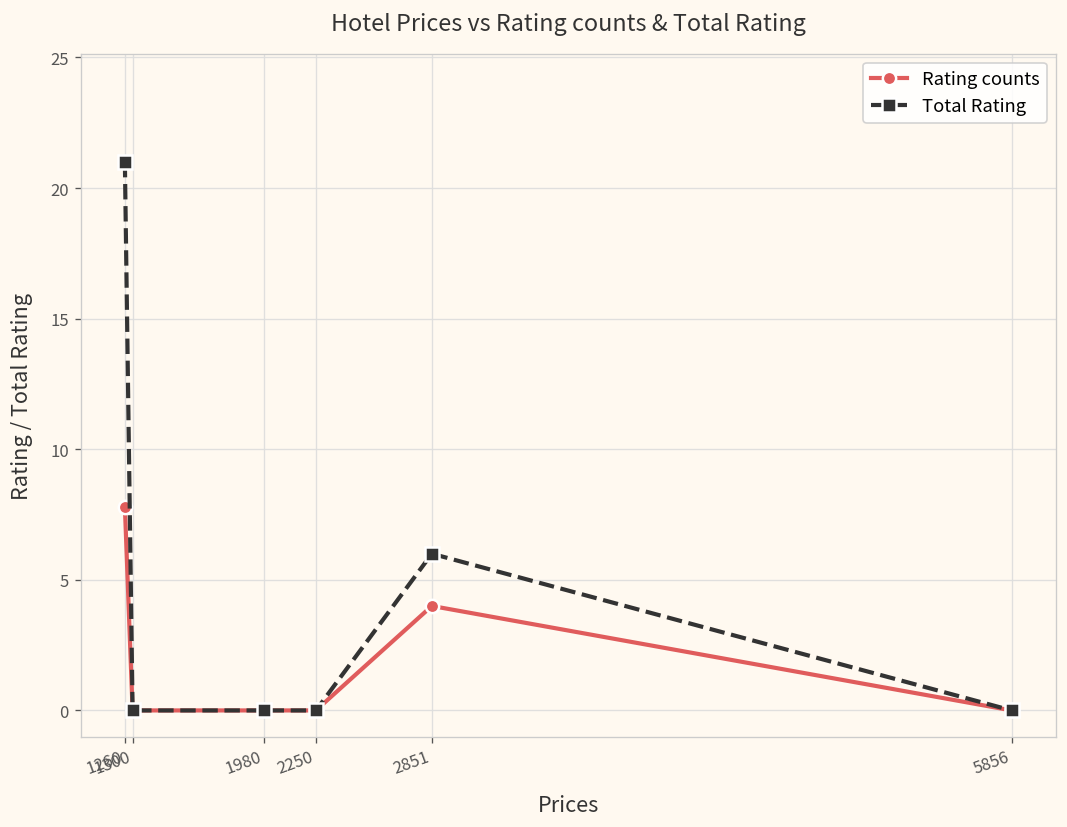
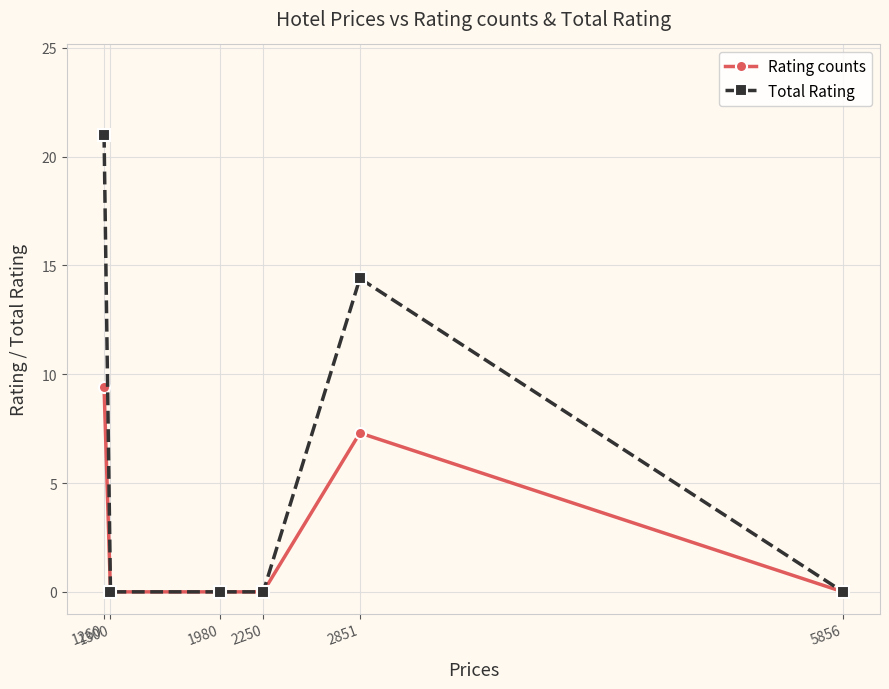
Rating counts, 1260: 7.8 -> 9.4
Rating counts, 2851: 4.0 -> 7.3
Total Rating, 2851: 6.0 -> 14.4
